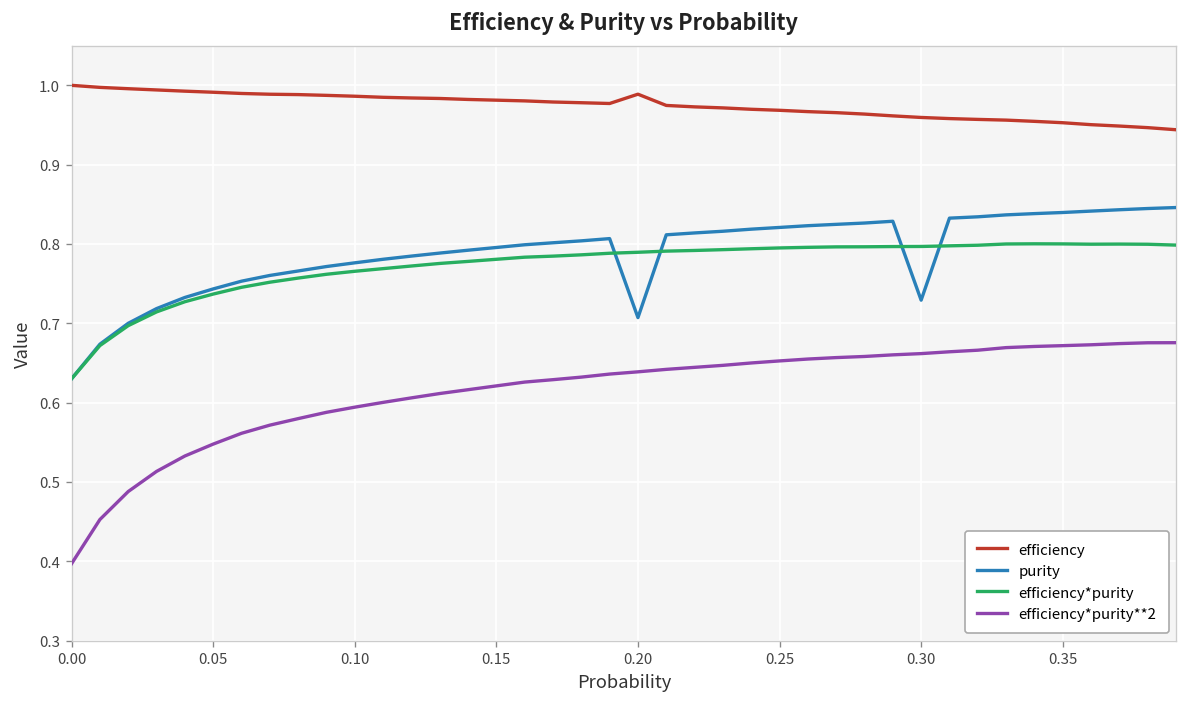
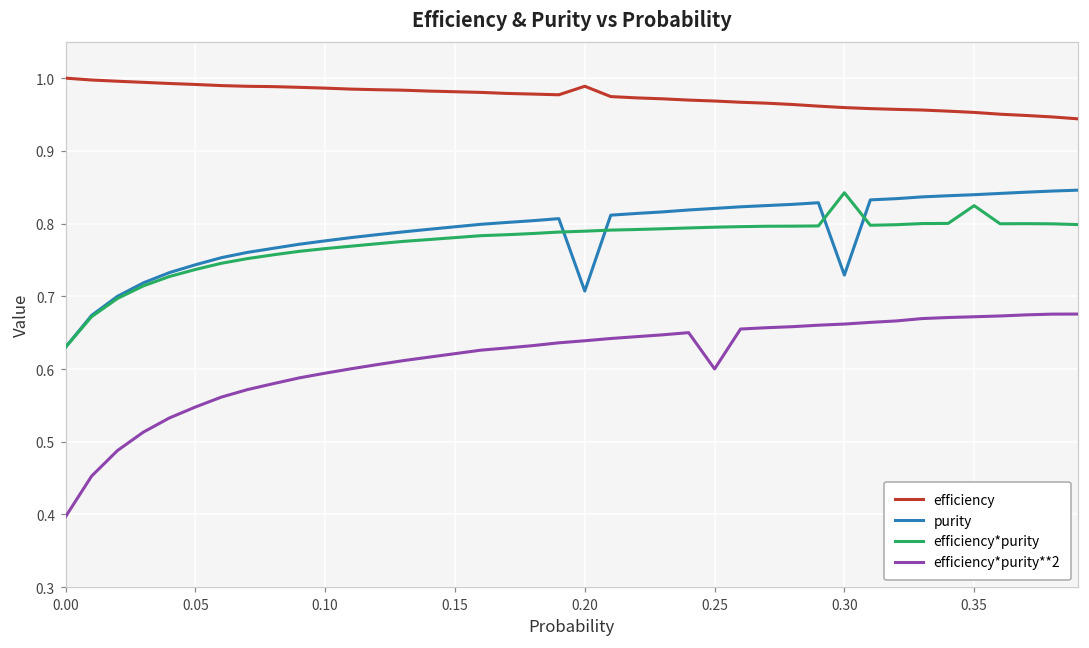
efficiency*purity**2, 0.25: 0.65 -> 0.60
efficiency*purity, 0.30: 0.80 -> 0.84
efficiency*purity, 0.35: 0.80 -> 0.82
